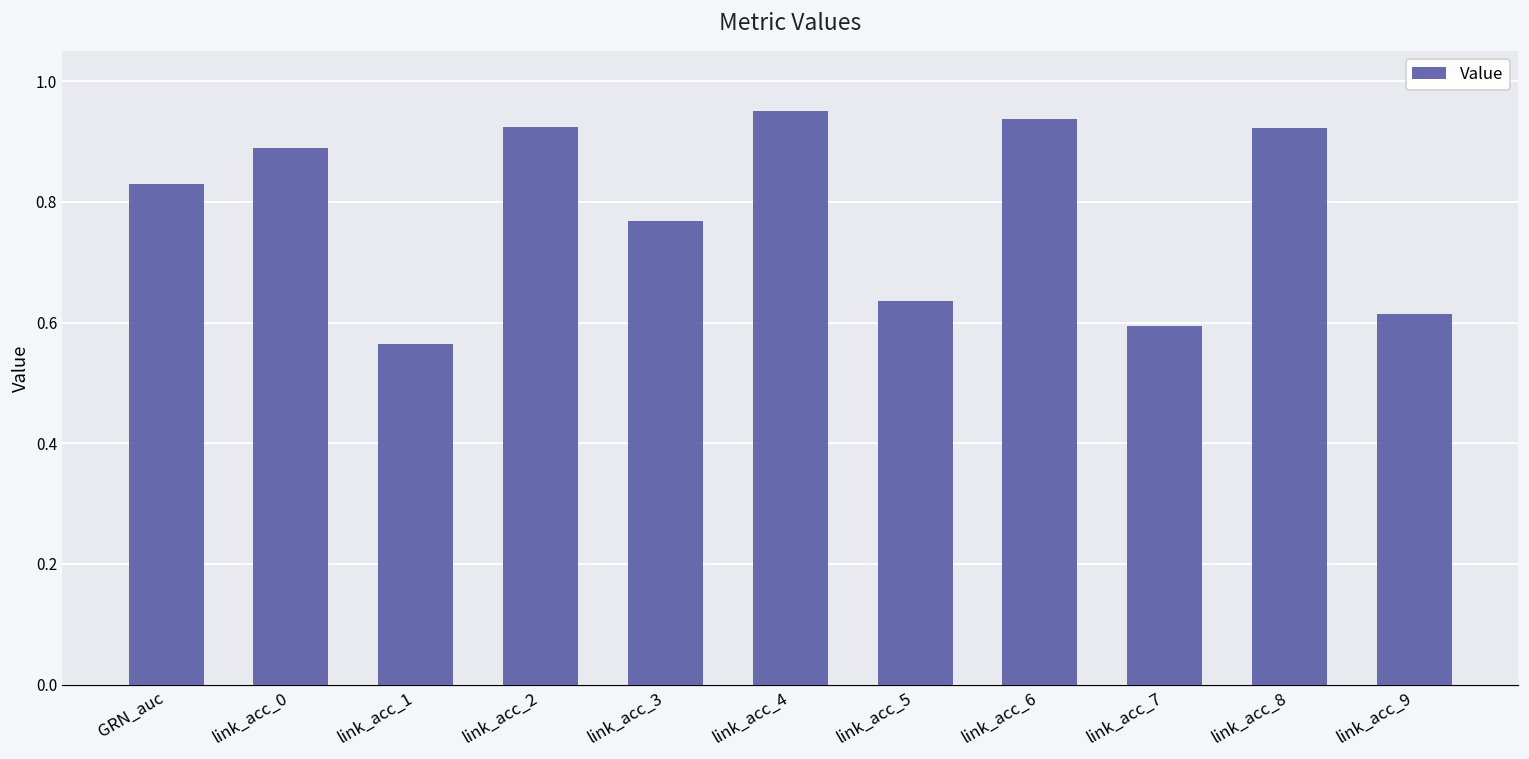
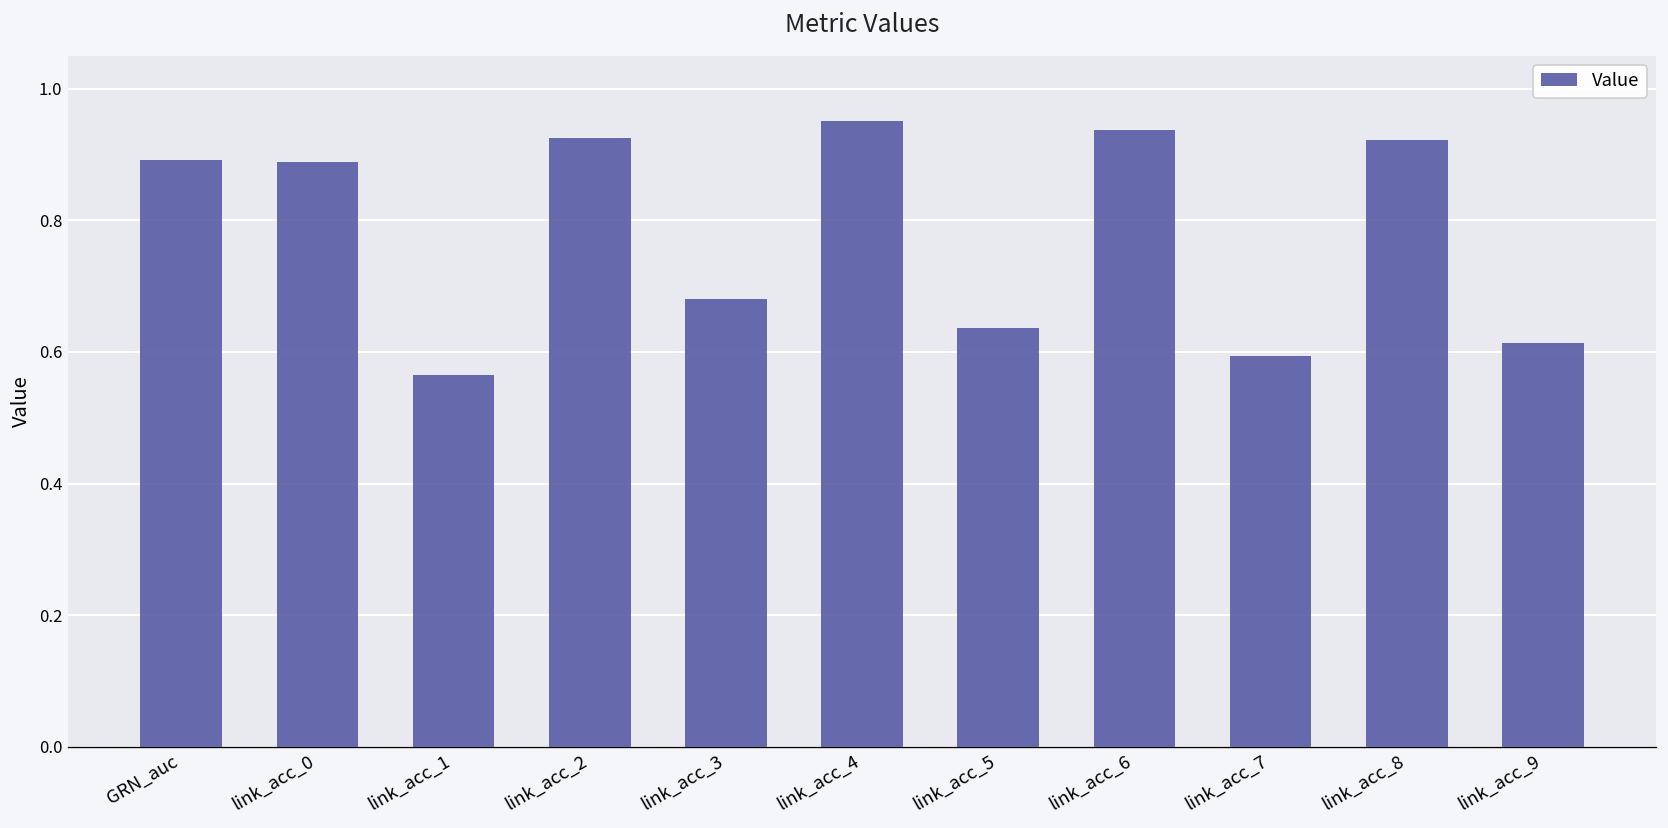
GRN_auc: 0.83 -> 0.89
link_acc_3: 0.77 -> 0.68
